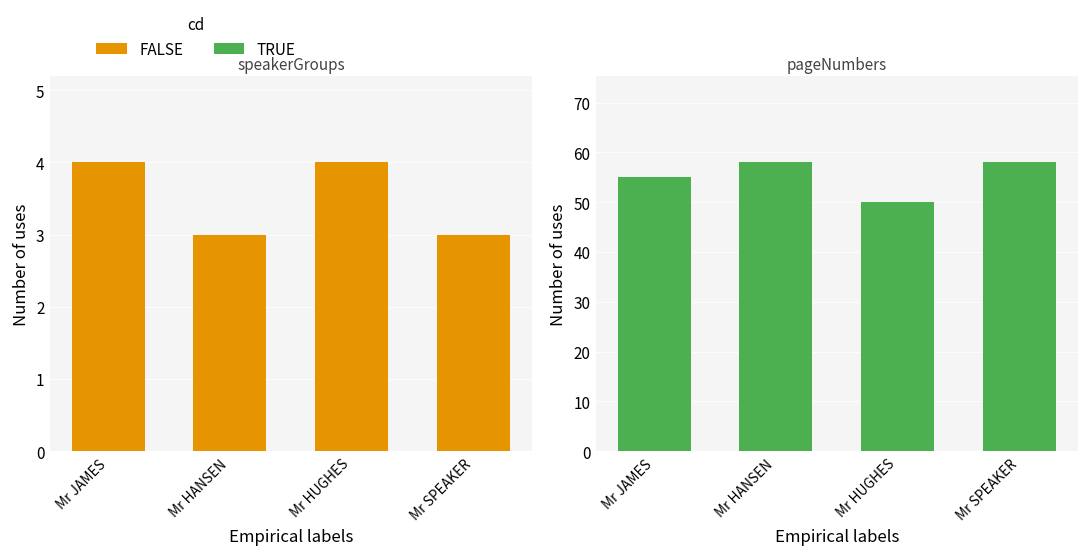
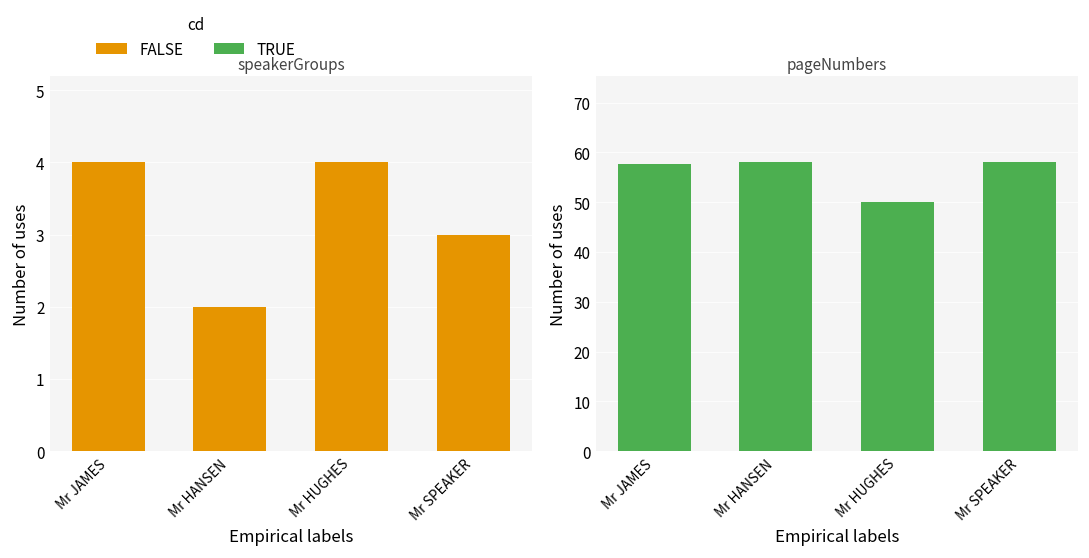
speakerGroups, Mr HANSEN: 3 -> 2
pageNumbers, Mr JAMES: 55 -> 58
